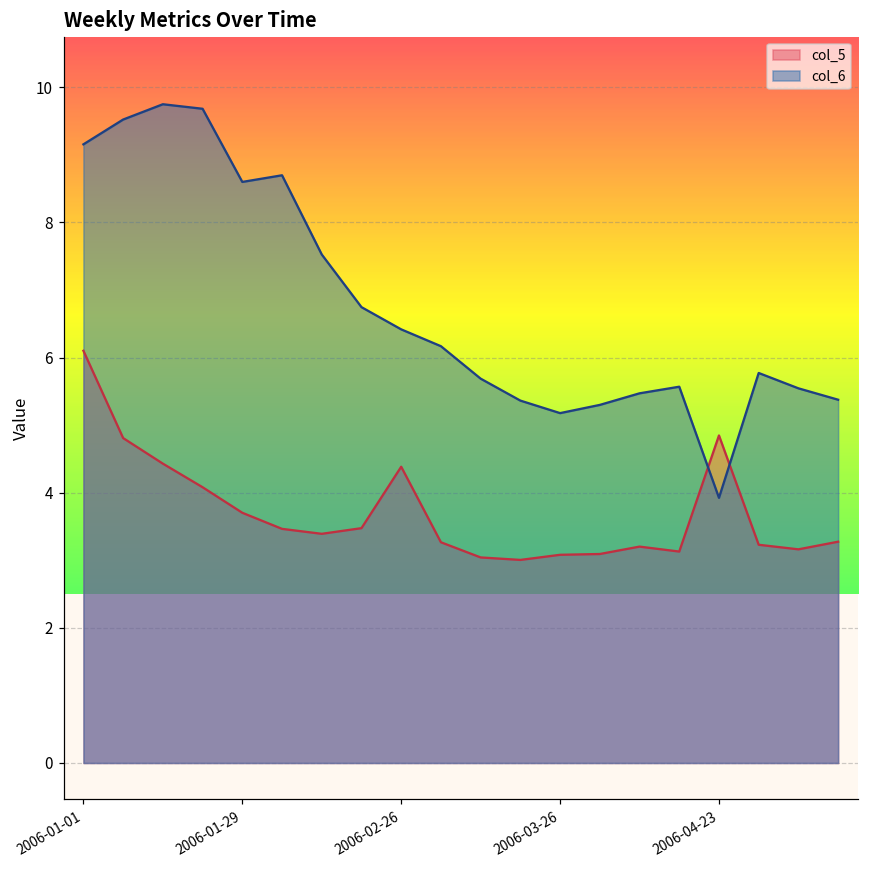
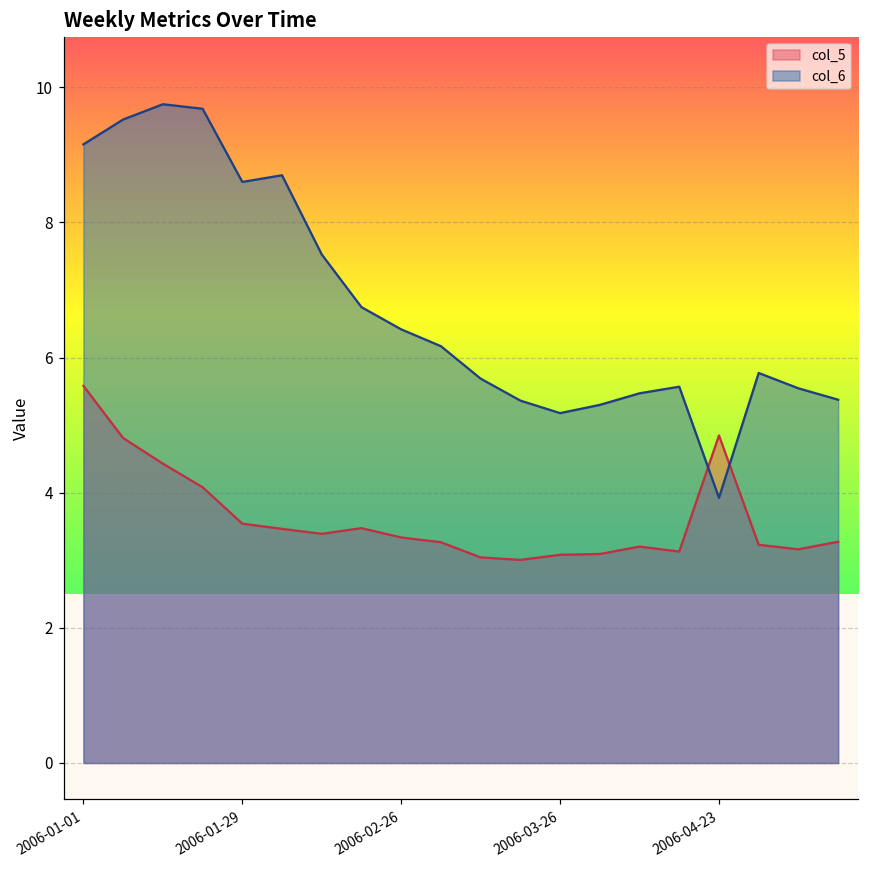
col_5, 2006-01-01: 6.1 -> 5.6
col_5, 2006-01-29: 3.7 -> 3.5
col_5, 2006-02-26: 4.4 -> 3.3
